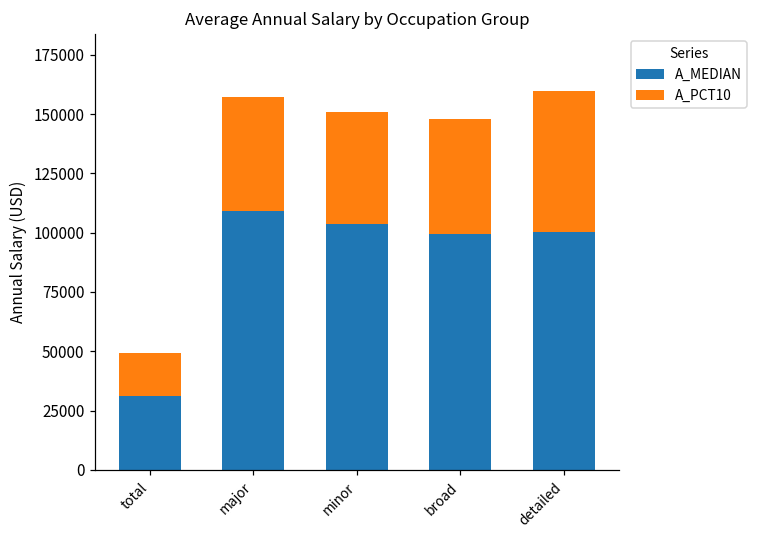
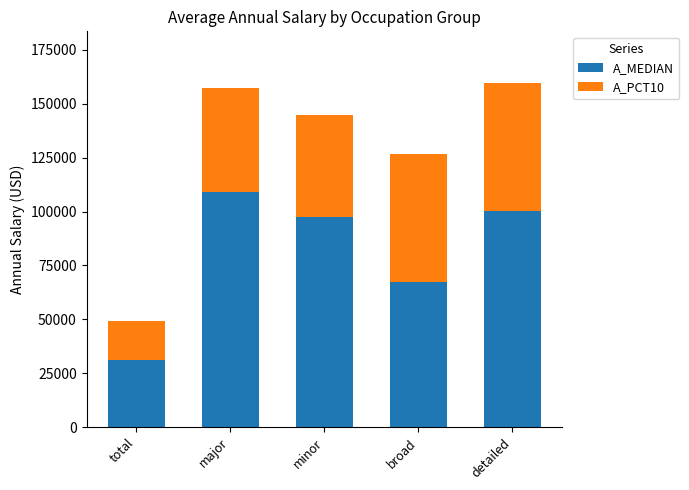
A_MEDIAN, minor: 104000 -> 98000
A_MEDIAN, broad: 99000 -> 67000
A_PCT10, broad: 49000 -> 59000
